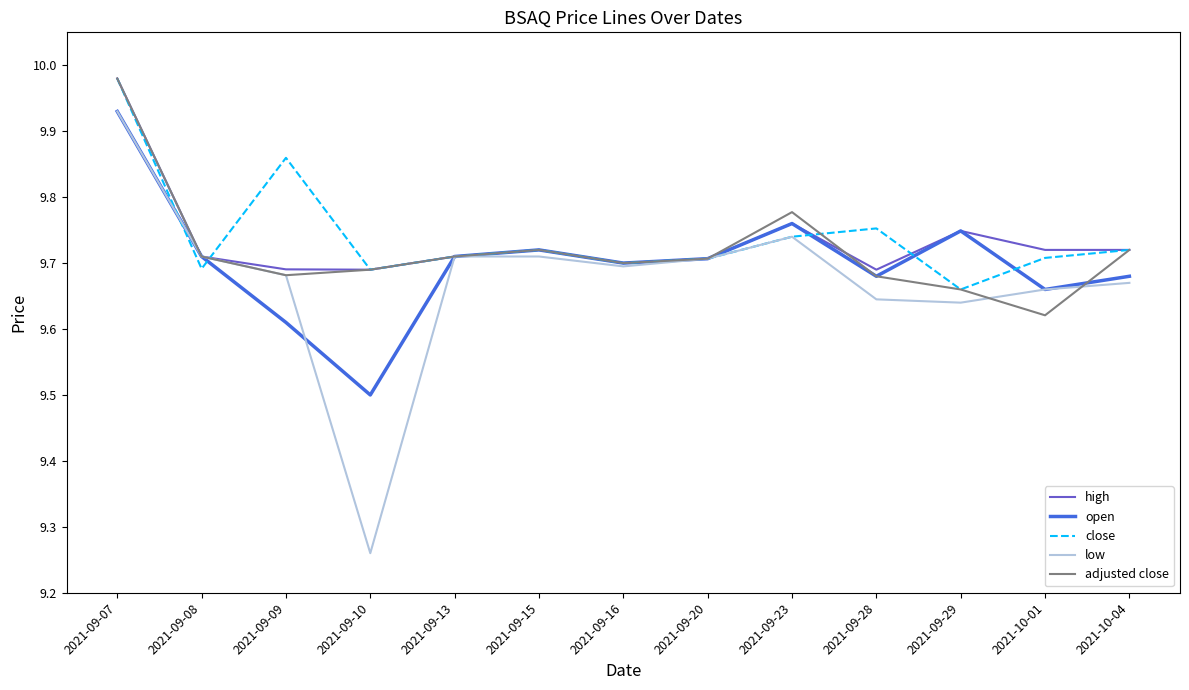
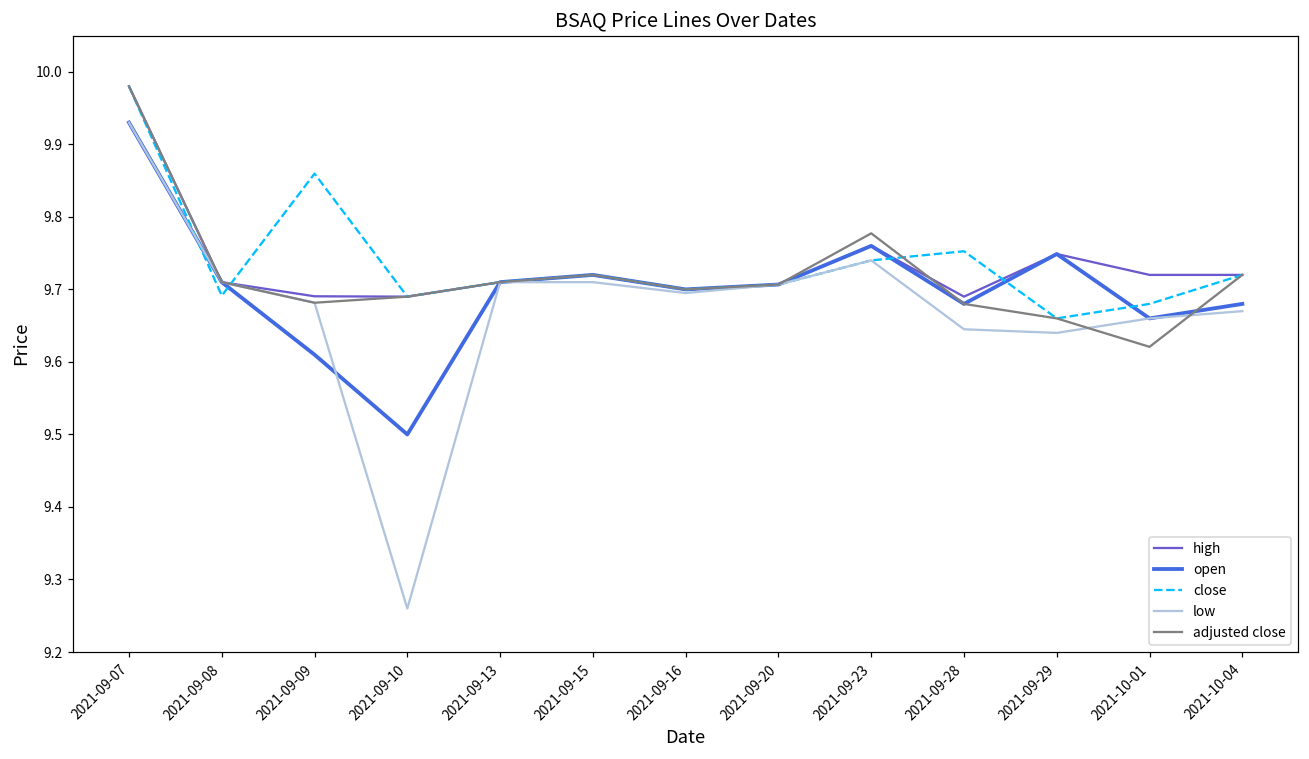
close, 2021-10-01: 9.71 -> 9.68
